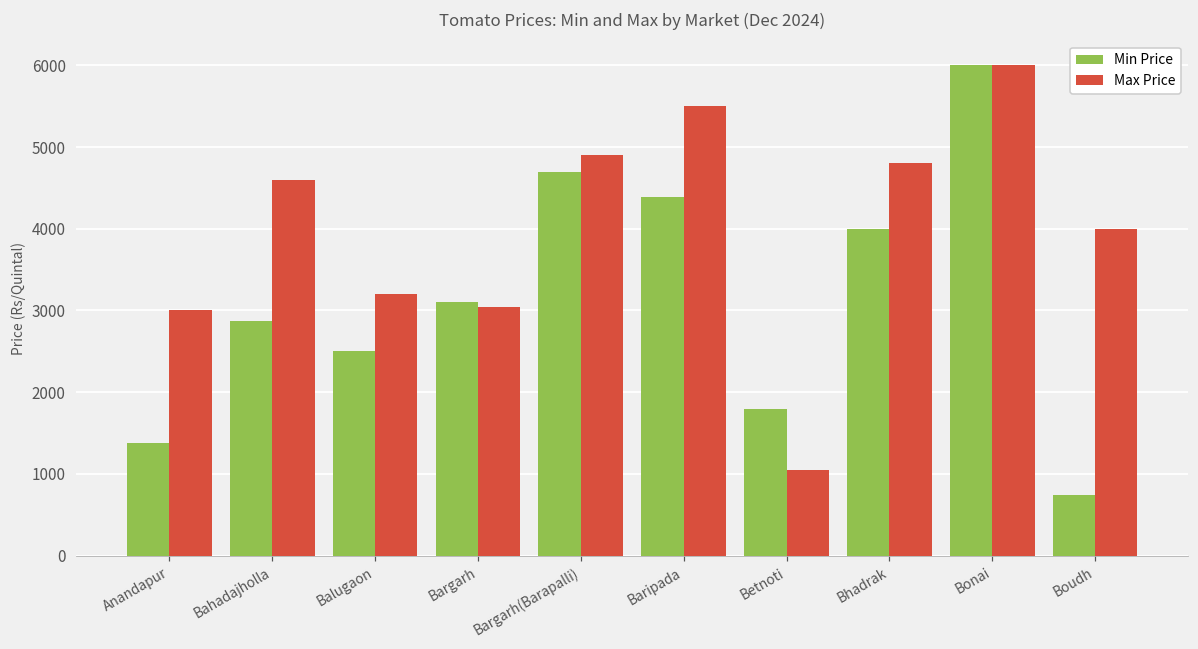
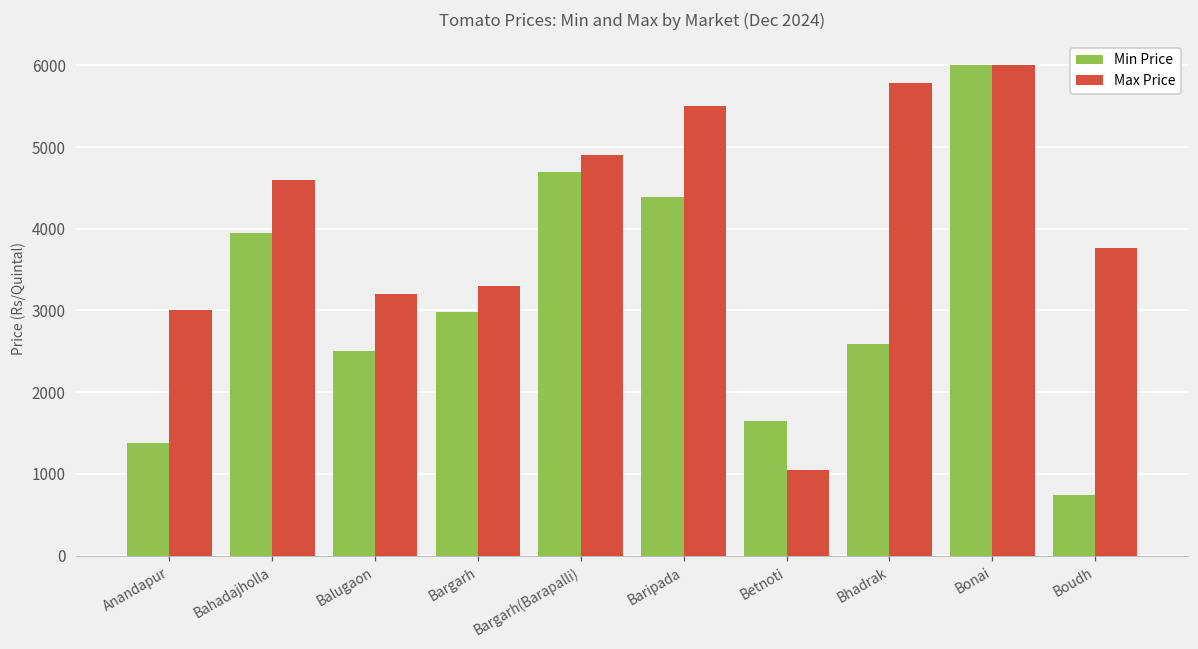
Min Price, Bahadajholla: 2900 -> 3900
Min Price, Bargarh: 3100 -> 3000
Max Price, Bargarh: 3000 -> 3300
Min Price, Betnoti: 1800 -> 1600
Min Price, Bhadrak: 4000 -> 2600
Max Price, Bhadrak: 4800 -> 5800
Max Price, Boudh: 4000 -> 3800
